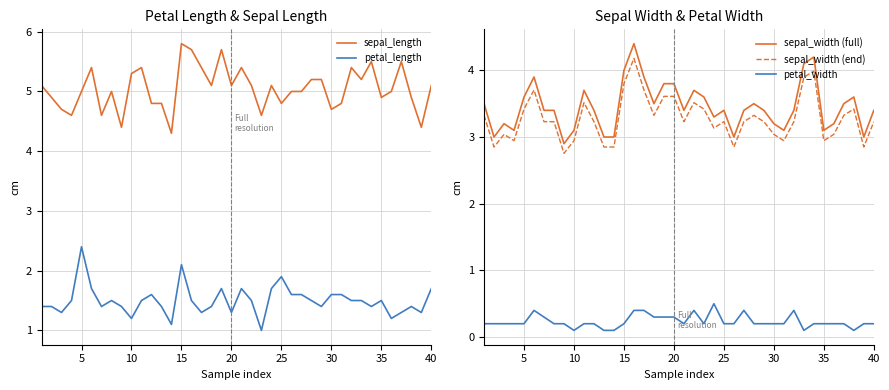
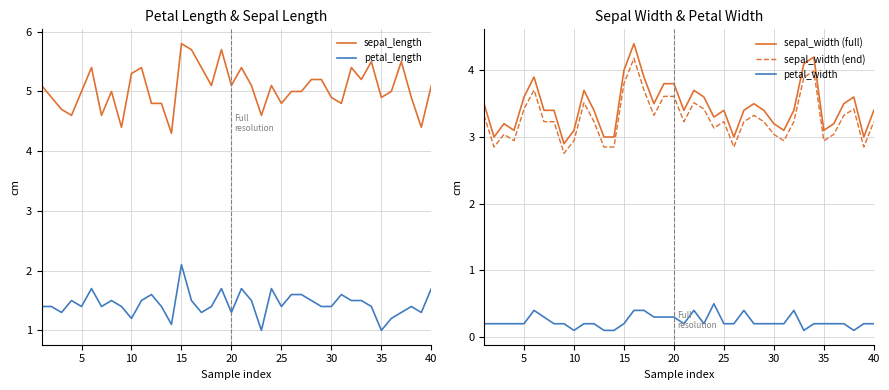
Petal Length & Sepal Length, petal_length, 5: 2.4 -> 1.4
Petal Length & Sepal Length, petal_length, 25: 1.9 -> 1.4
Petal Length & Sepal Length, sepal_length, 30: 4.7 -> 4.9
Petal Length & Sepal Length, petal_length, 30: 1.6 -> 1.4
Petal Length & Sepal Length, petal_length, 35: 1.5 -> 1.0
